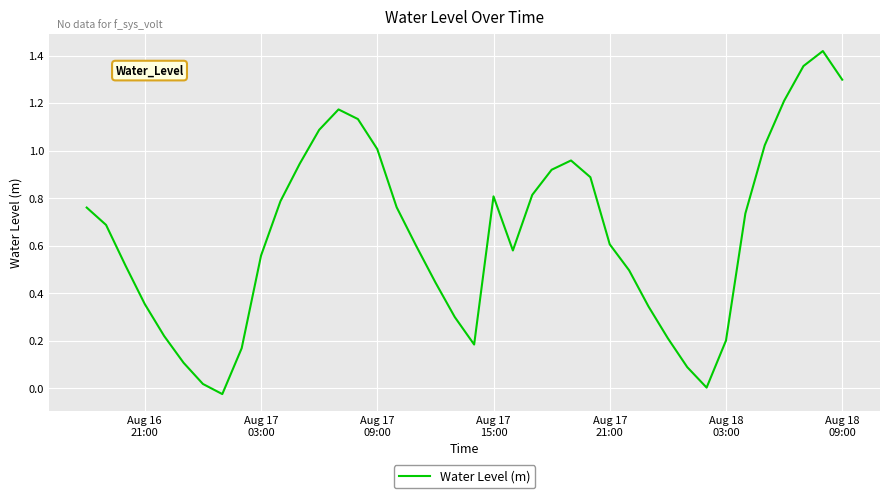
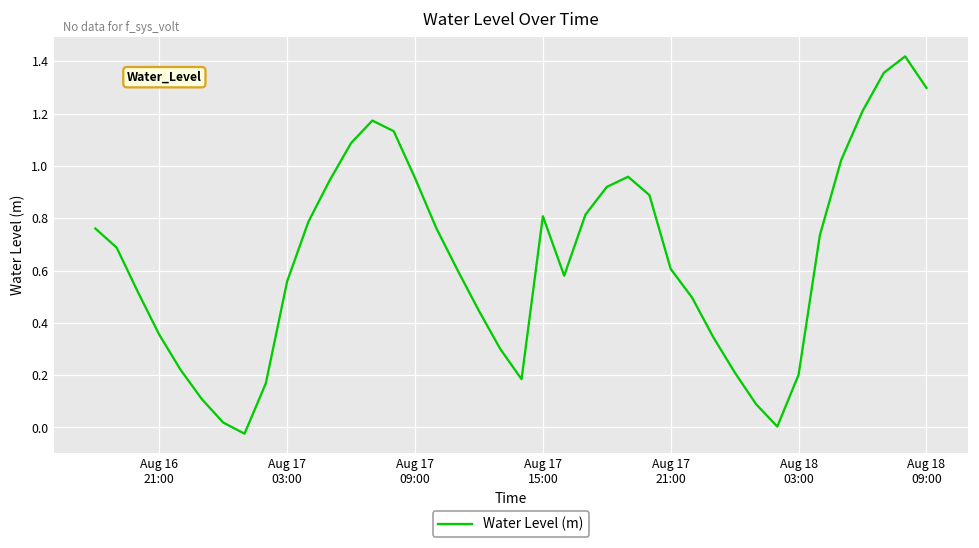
Aug 17 09:00: 1.01 -> 0.95
